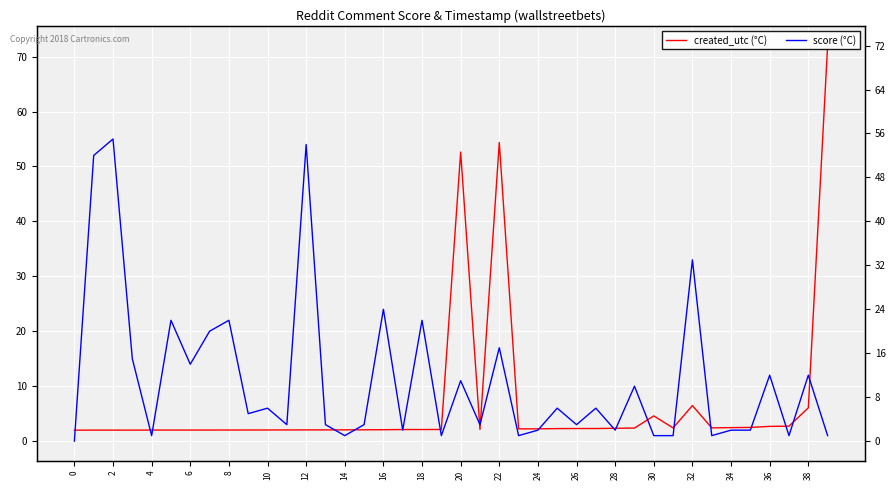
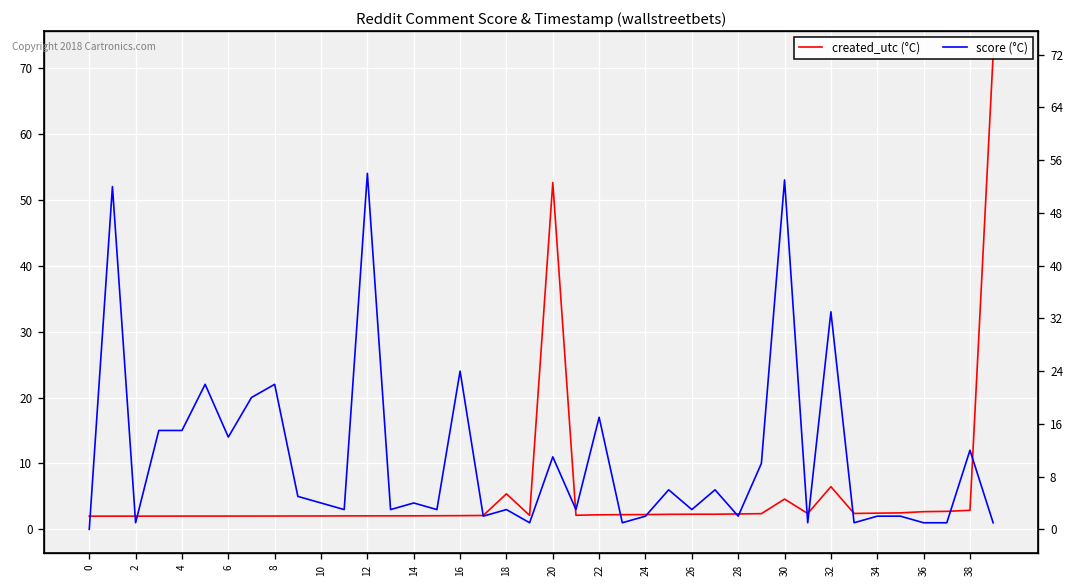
score (°C), 2: 55 -> 1
score (°C), 4: 1 -> 15
score (°C), 10: 6 -> 4
score (°C), 14: 1 -> 4
created_utc (°C), 18: 2 -> 5
score (°C), 18: 22 -> 3
created_utc (°C), 22: 54 -> 2
score (°C), 30: 1 -> 53
score (°C), 36: 12 -> 1
created_utc (°C), 38: 6 -> 3
